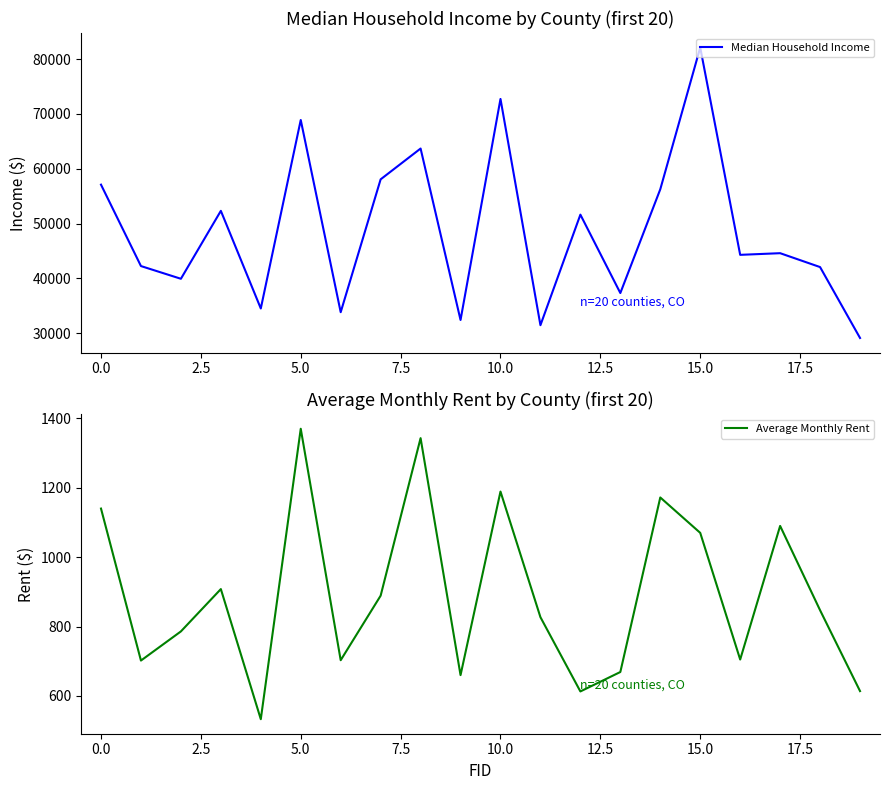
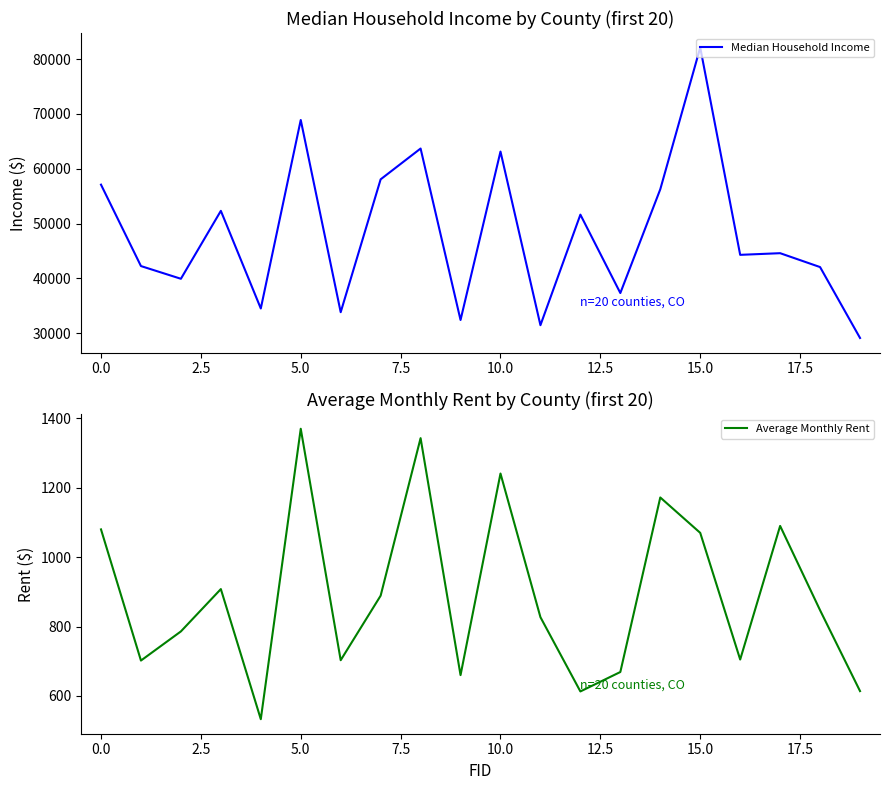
Median Household Income by County (first 20), 10.0: 73000 -> 63000
Average Monthly Rent by County (first 20), 0.0: 1140 -> 1080
Average Monthly Rent by County (first 20), 10.0: 1190 -> 1240
